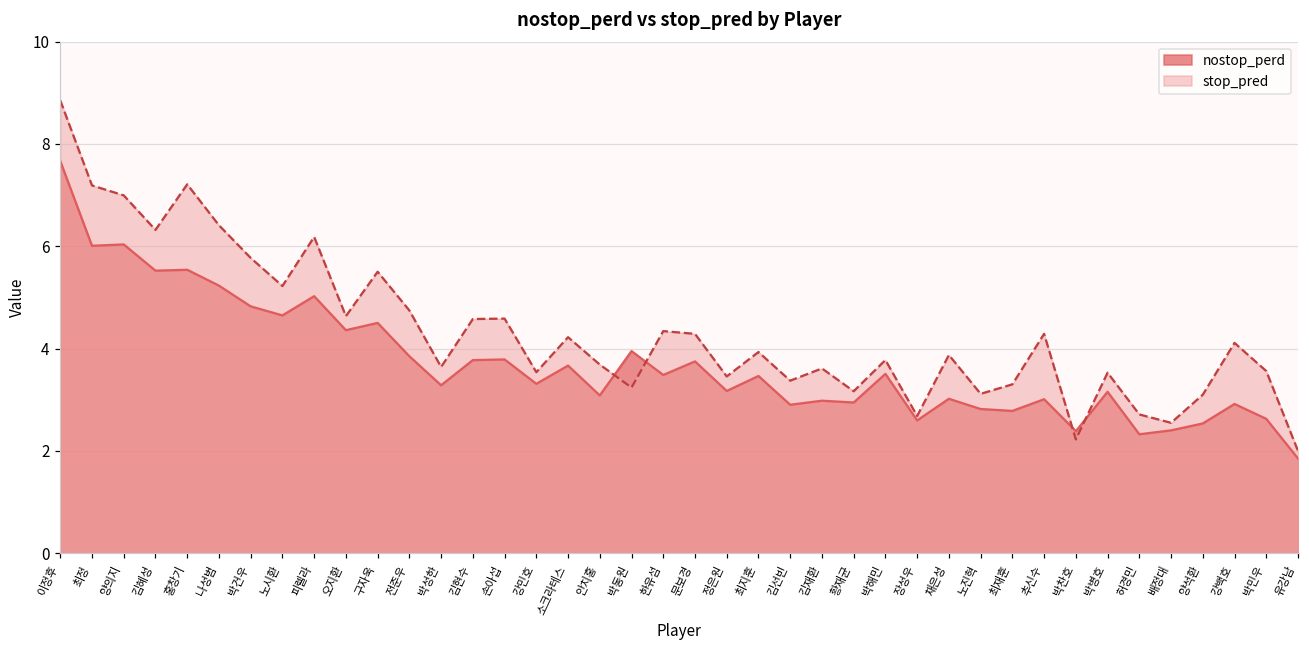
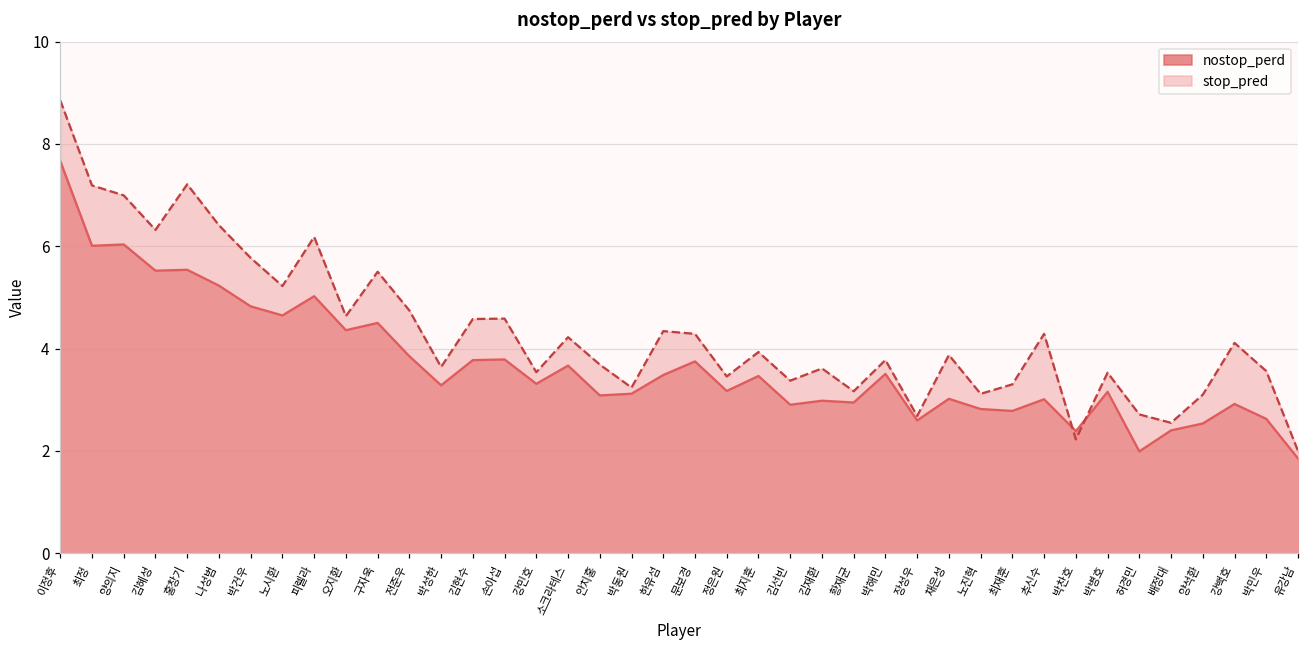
nostop_perd, 박동원: 4.0 -> 3.1
nostop_perd, 허경민: 2.3 -> 2.0
